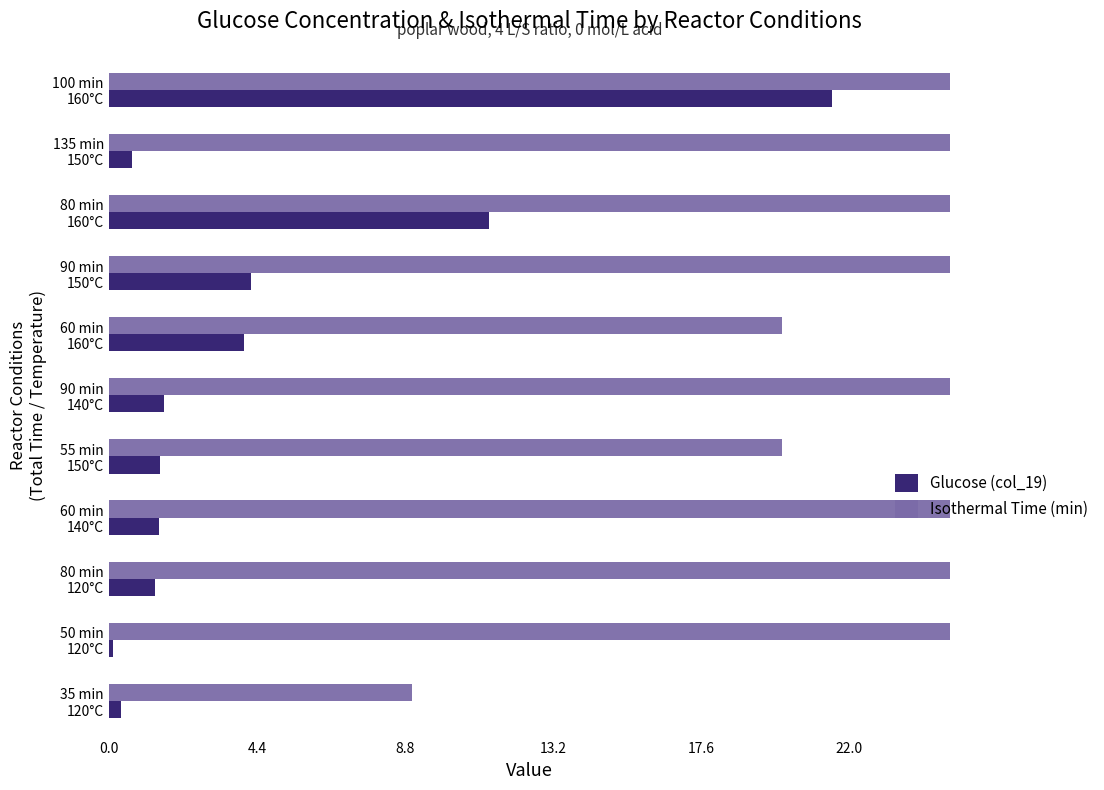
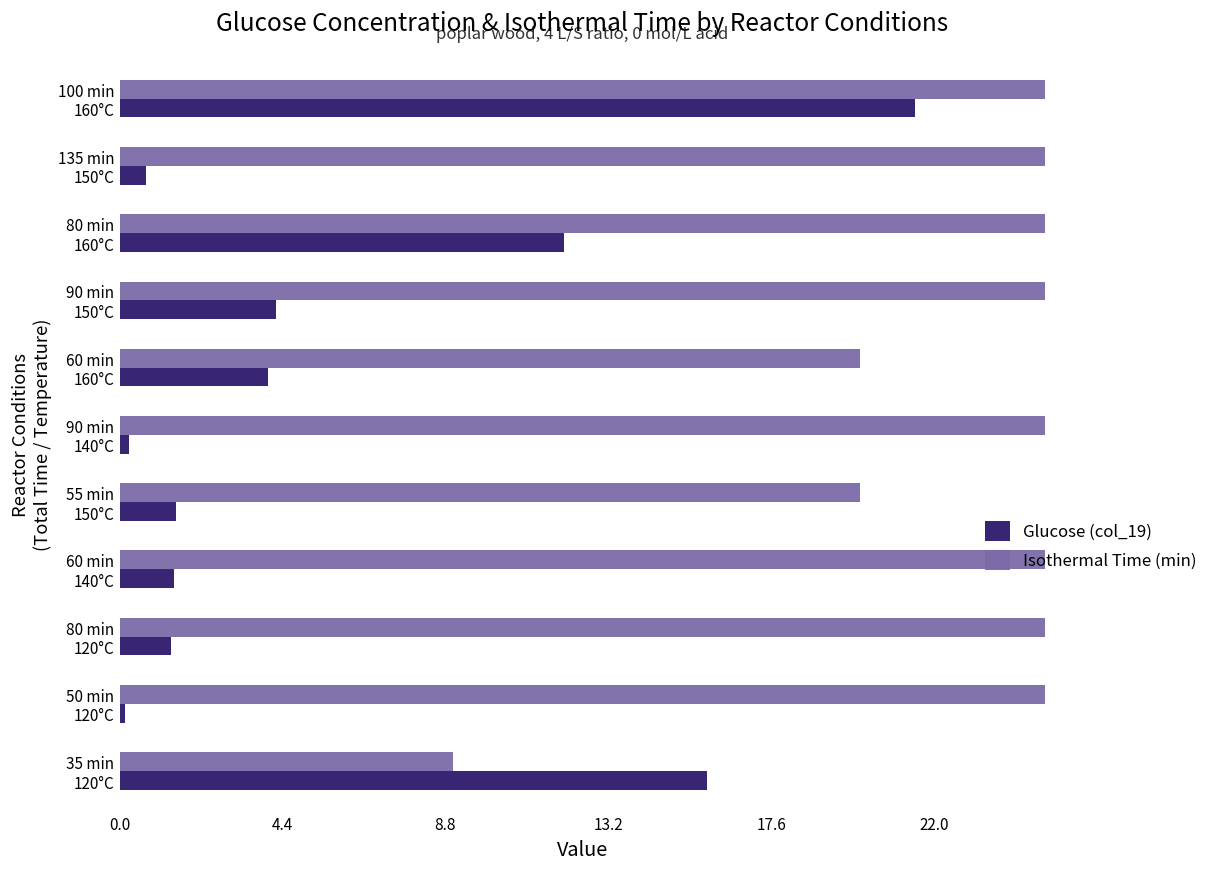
Glucose (col_19), 80 min 160°C: 11.3 -> 12.0
Glucose (col_19), 90 min 140°C: 1.6 -> 0.3
Glucose (col_19), 35 min 120°C: 0.4 -> 15.9
